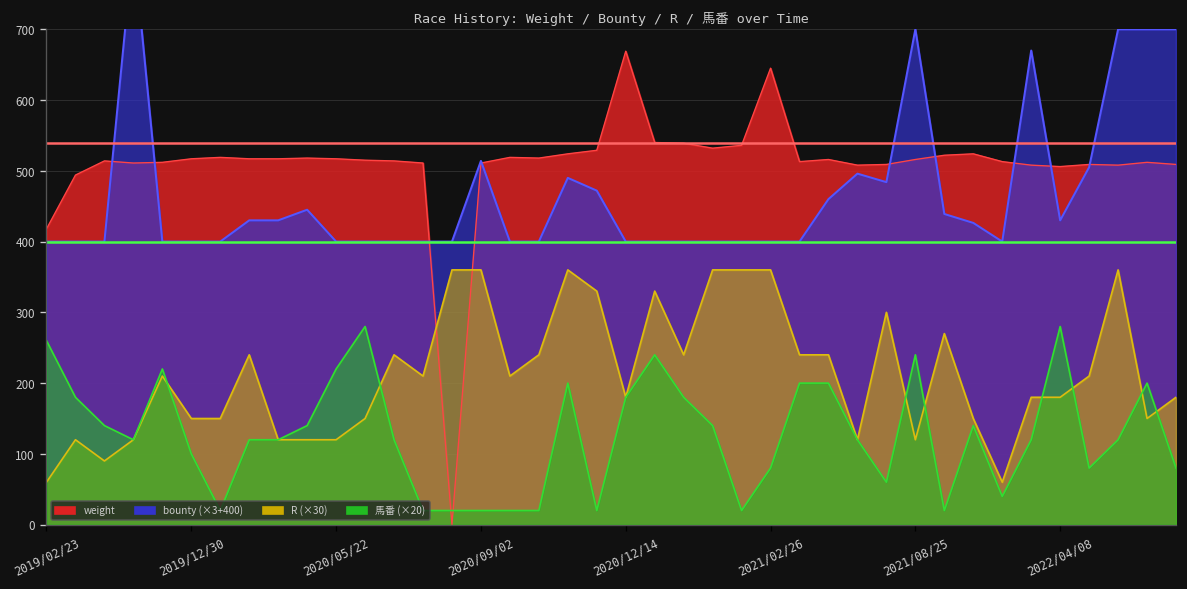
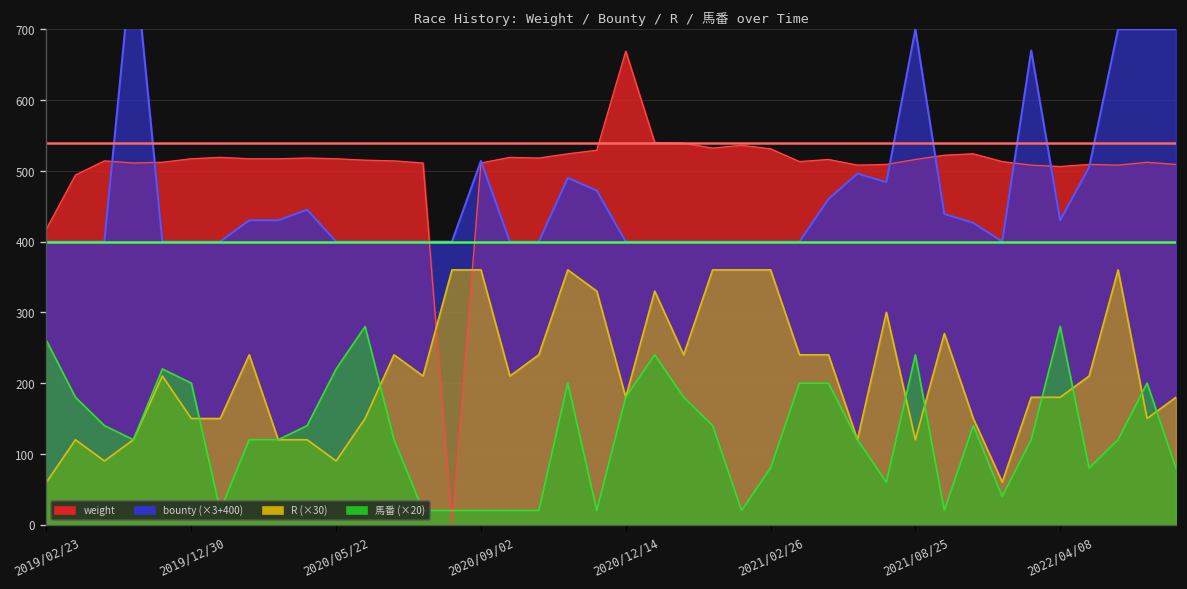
馬番 (×20), 2019/12/30: 100 -> 200
R (×30), 2020/05/22: 120 -> 90
weight, 2021/02/26: 650 -> 530
